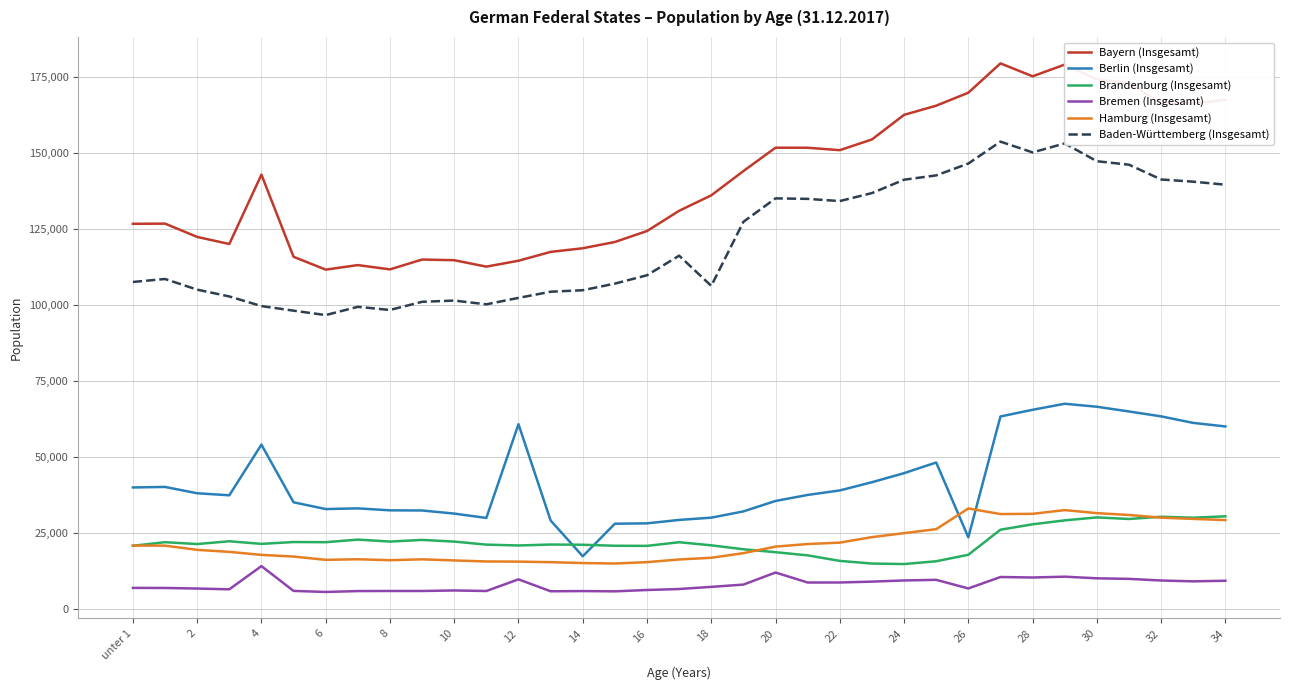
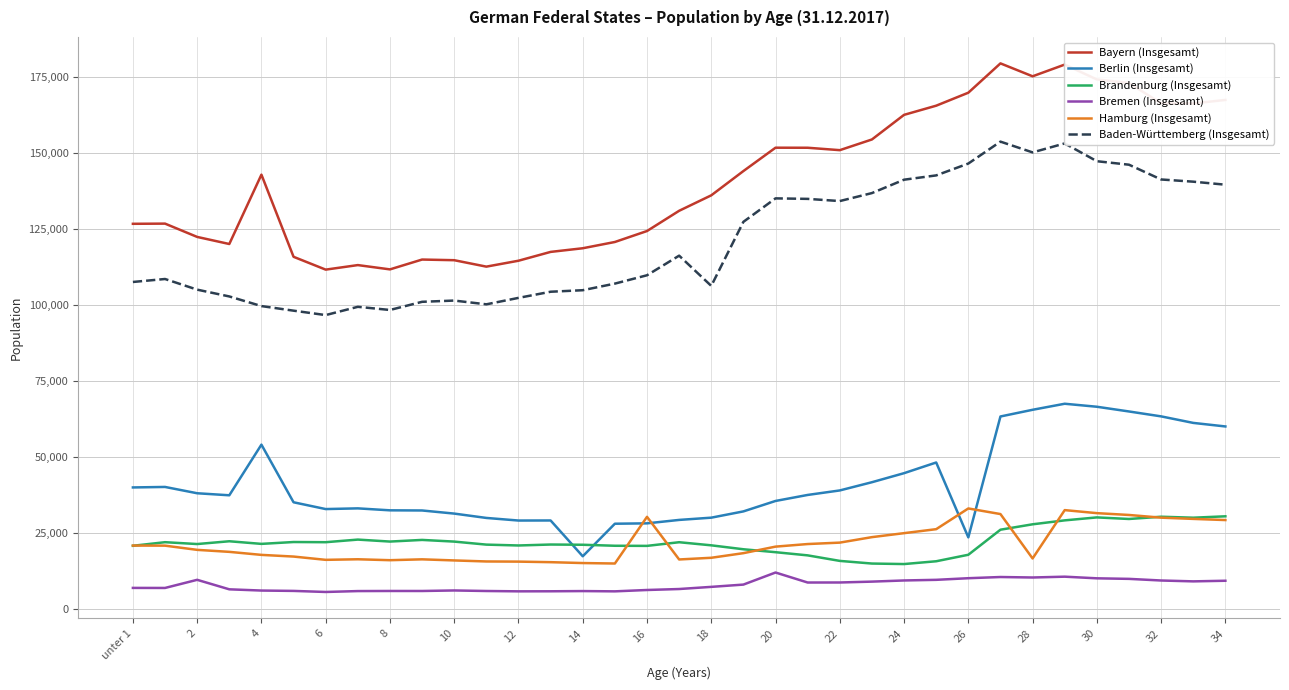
Bremen (Insgesamt), 2: 7,000 -> 10,000
Bremen (Insgesamt), 4: 14,000 -> 6,000
Berlin (Insgesamt), 12: 61,000 -> 29,000
Bremen (Insgesamt), 12: 10,000 -> 6,000
Hamburg (Insgesamt), 16: 15,000 -> 30,000
Bremen (Insgesamt), 26: 7,000 -> 10,000
Hamburg (Insgesamt), 28: 31,000 -> 17,000
